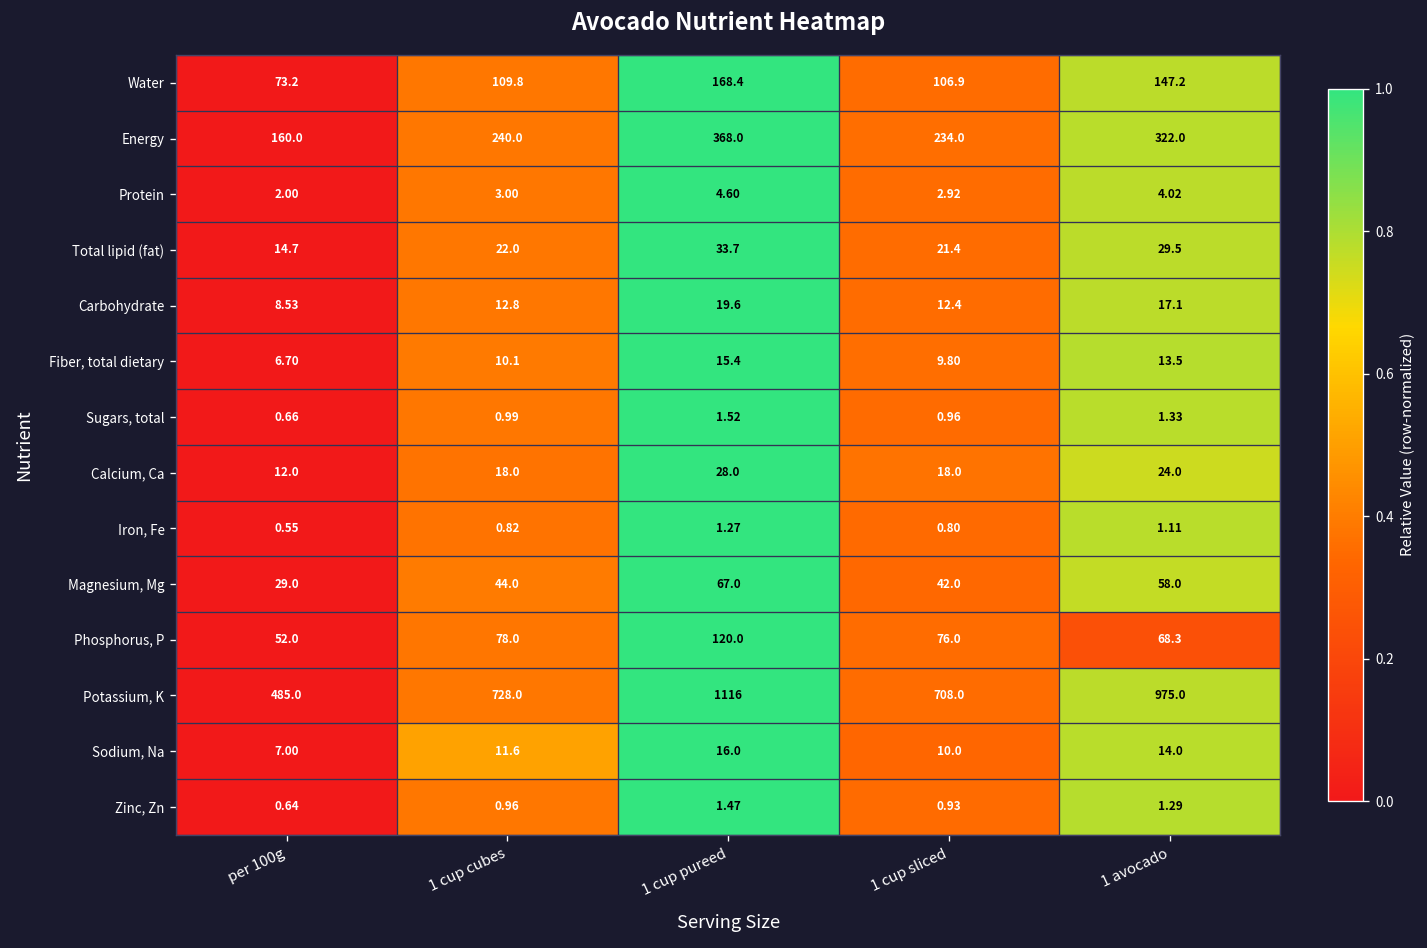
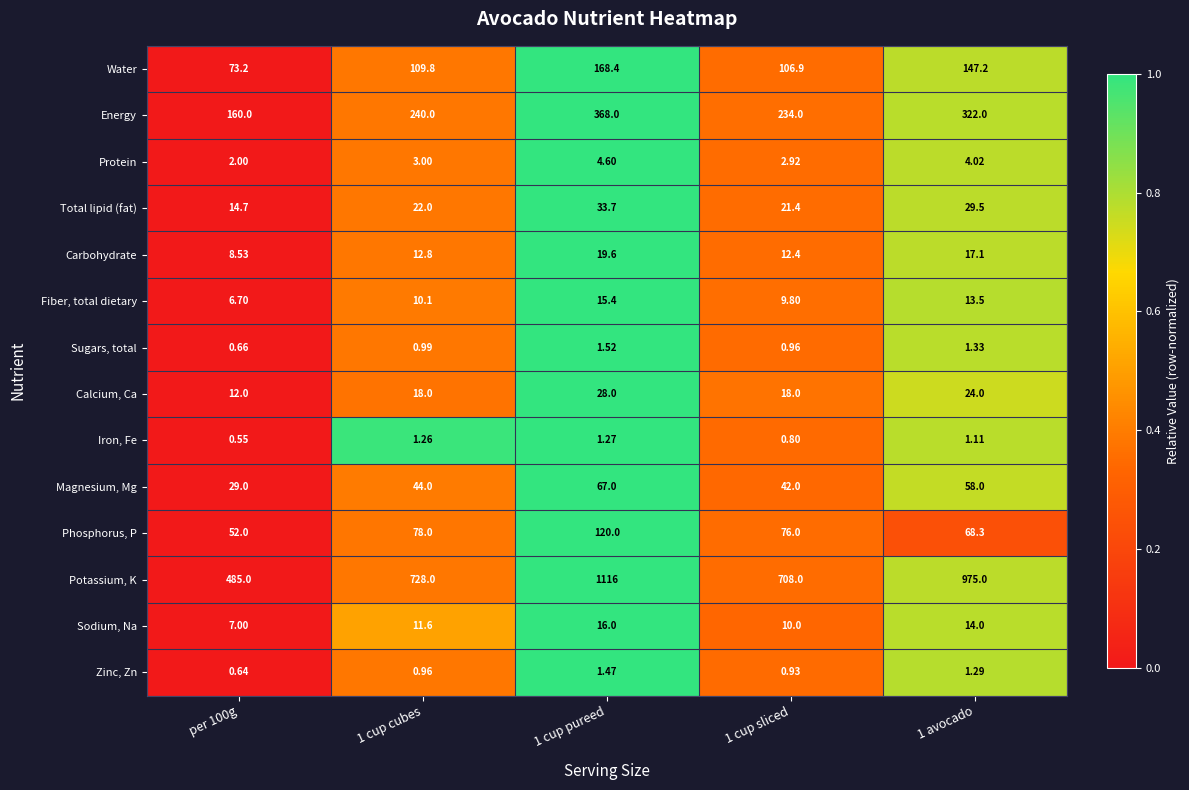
Iron, Fe, 1 cup cubes: 0.82 -> 1.26
